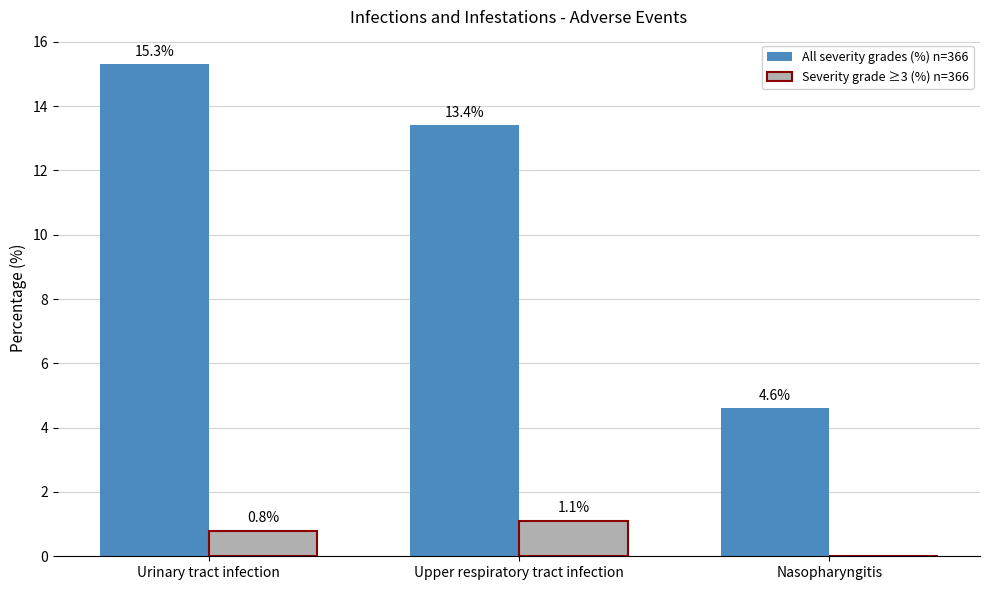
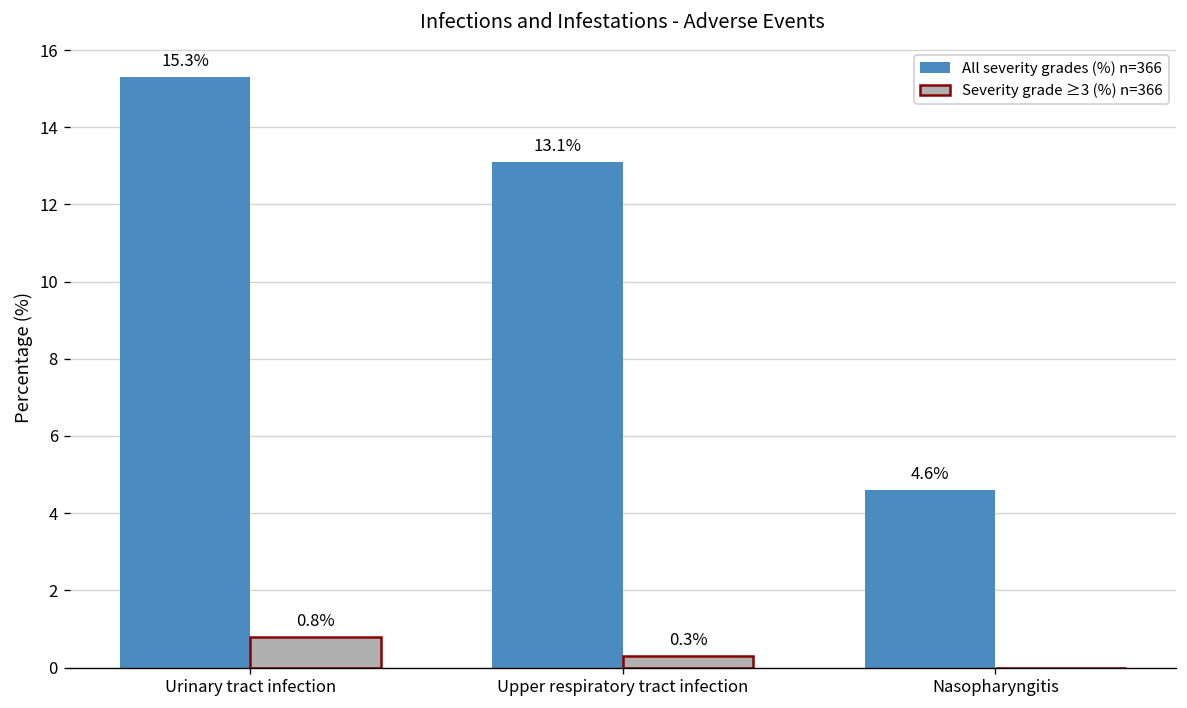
All severity grades (%) n=366, Upper respiratory tract infection: 13.4% -> 13.1%
Severity grade ≥3 (%) n=366, Upper respiratory tract infection: 1.1% -> 0.3%
